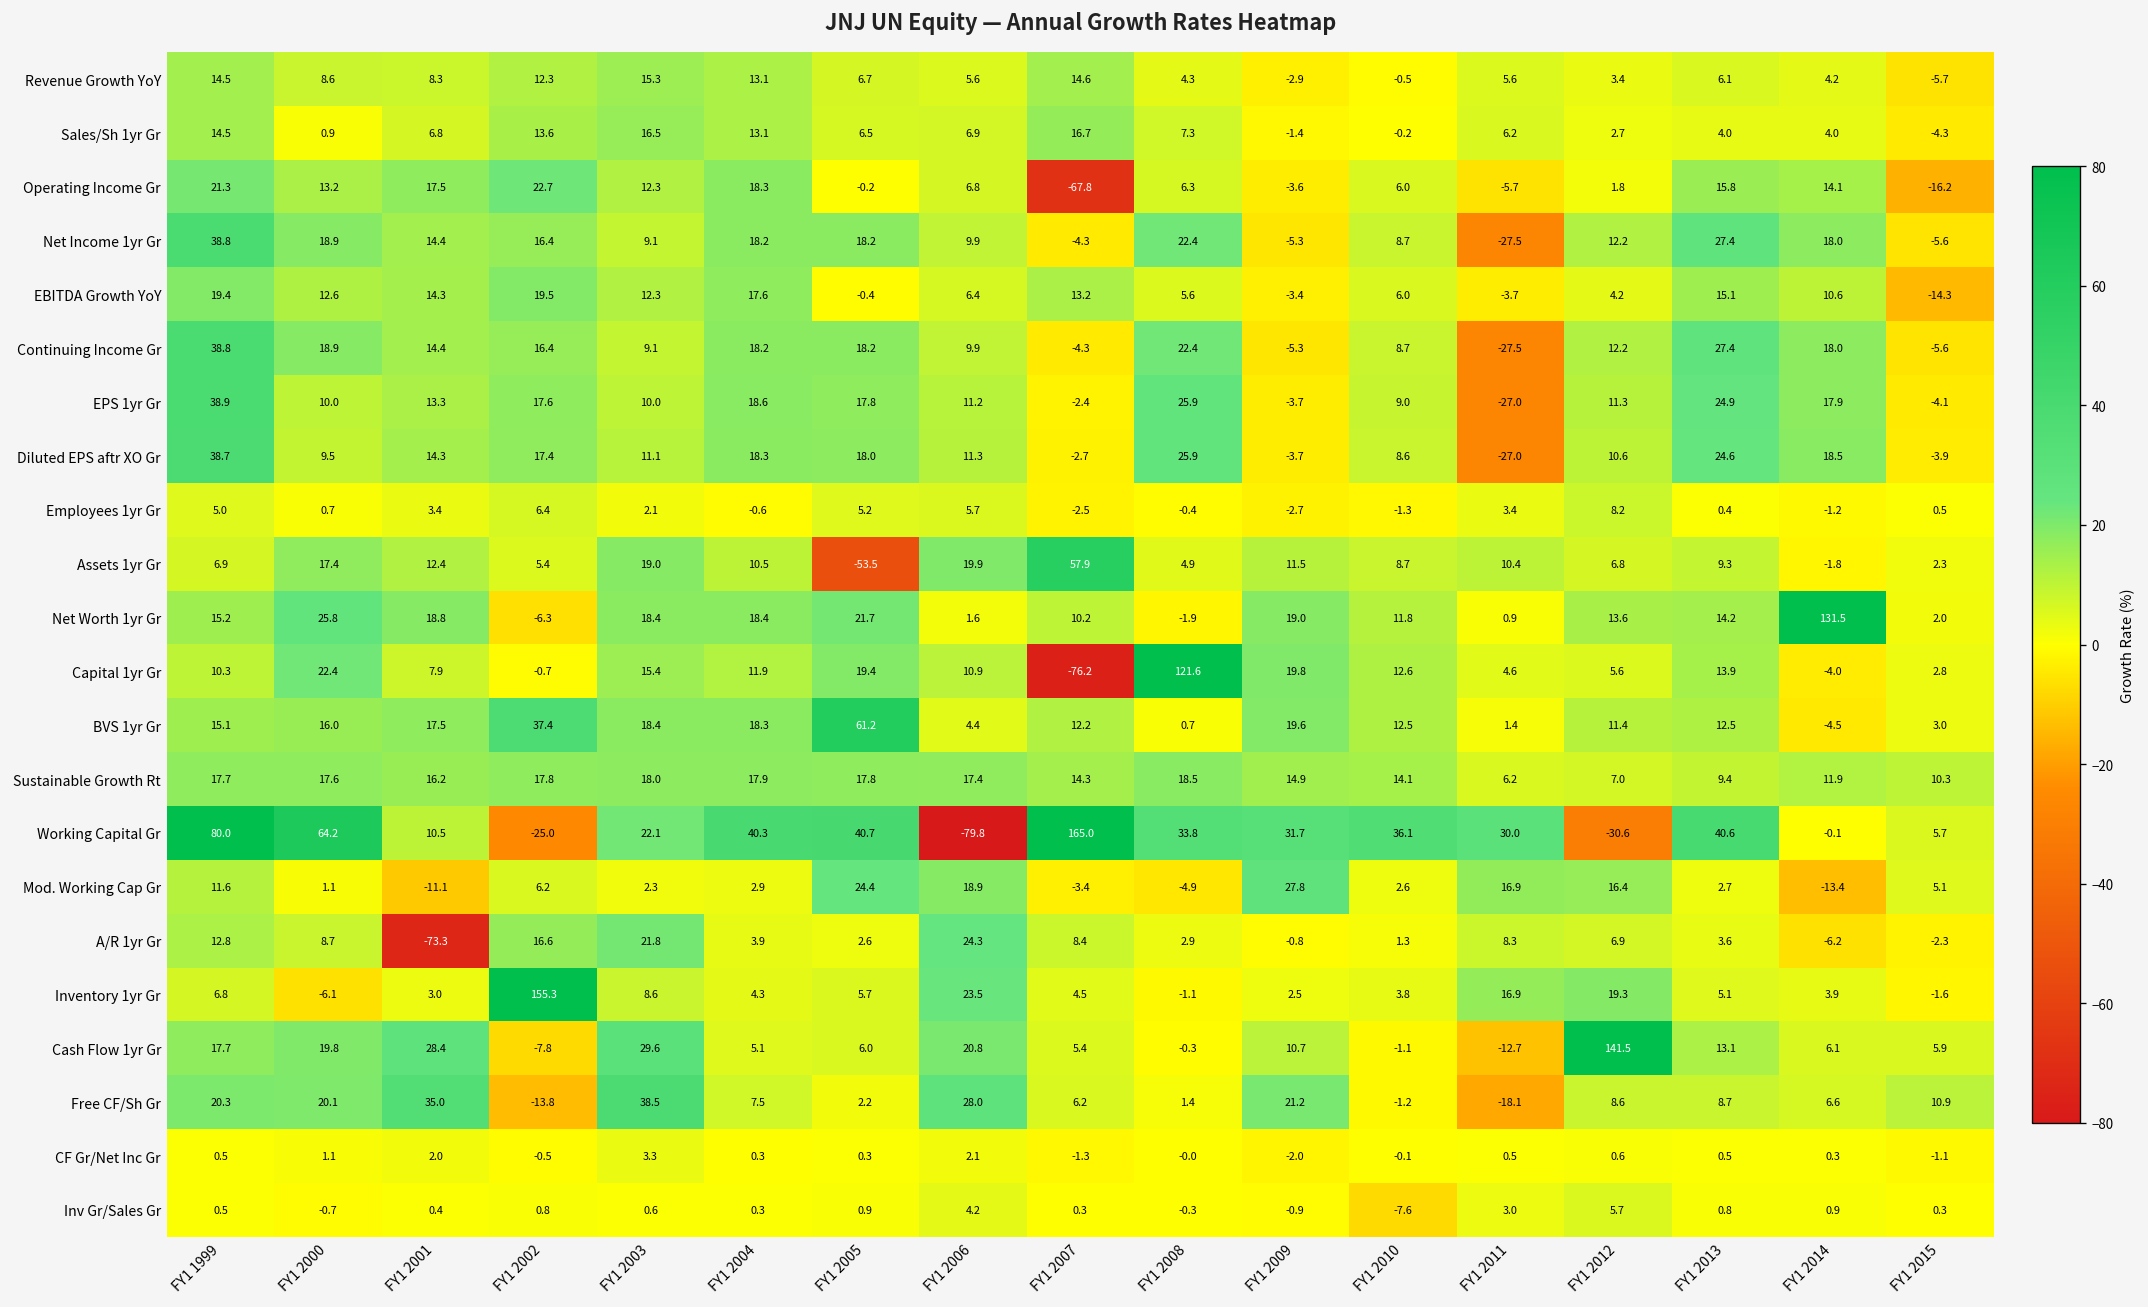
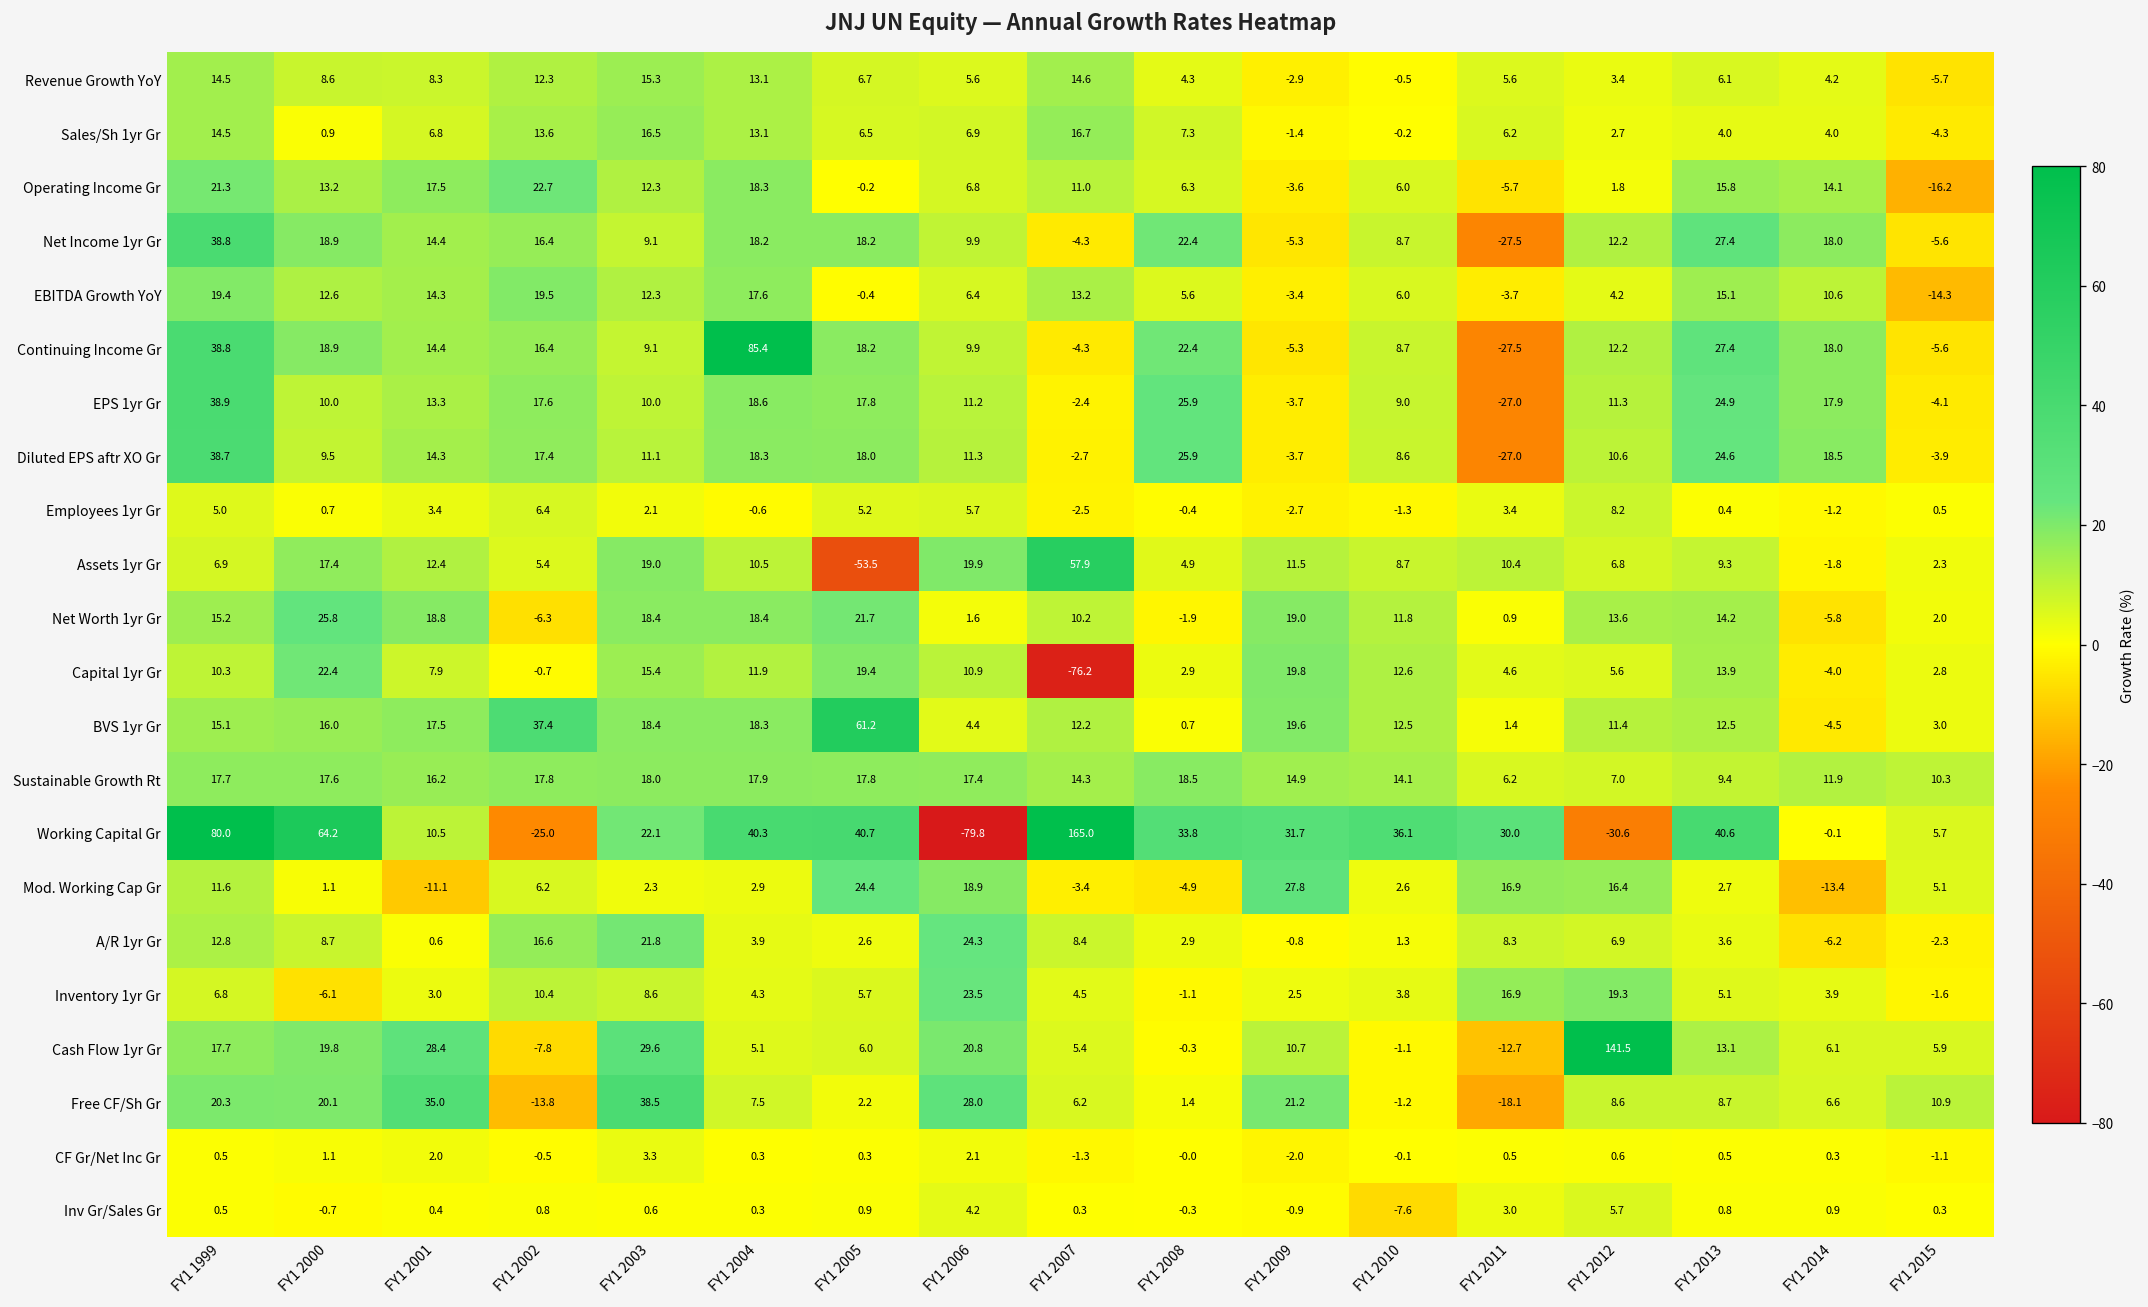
Operating Income Gr, FY1 2007: -67.8 -> 11.0
Continuing Income Gr, FY1 2004: 18.2 -> 85.4
Net Worth 1yr Gr, FY1 2014: 131.5 -> -5.8
Capital 1yr Gr, FY1 2008: 121.6 -> 2.9
A/R 1yr Gr, FY1 2001: -73.3 -> 0.6
Inventory 1yr Gr, FY1 2002: 155.3 -> 10.4
